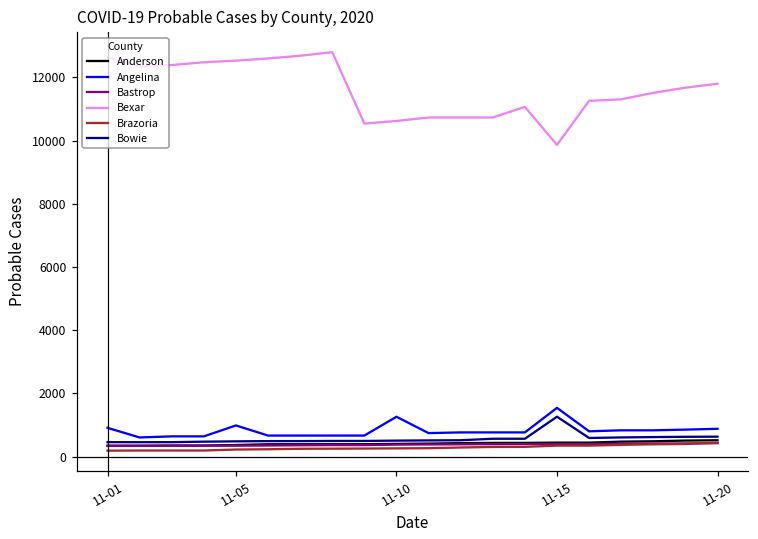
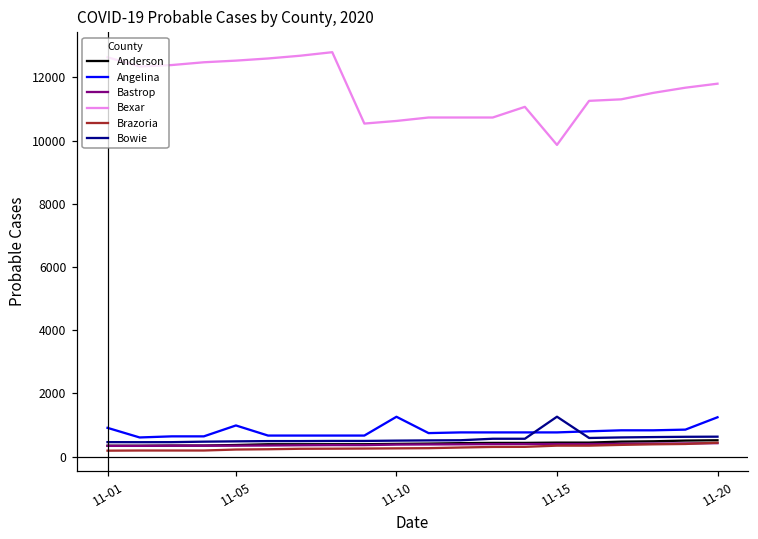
Angelina, 11-15: 1500 -> 800
Angelina, 11-20: 900 -> 1200
